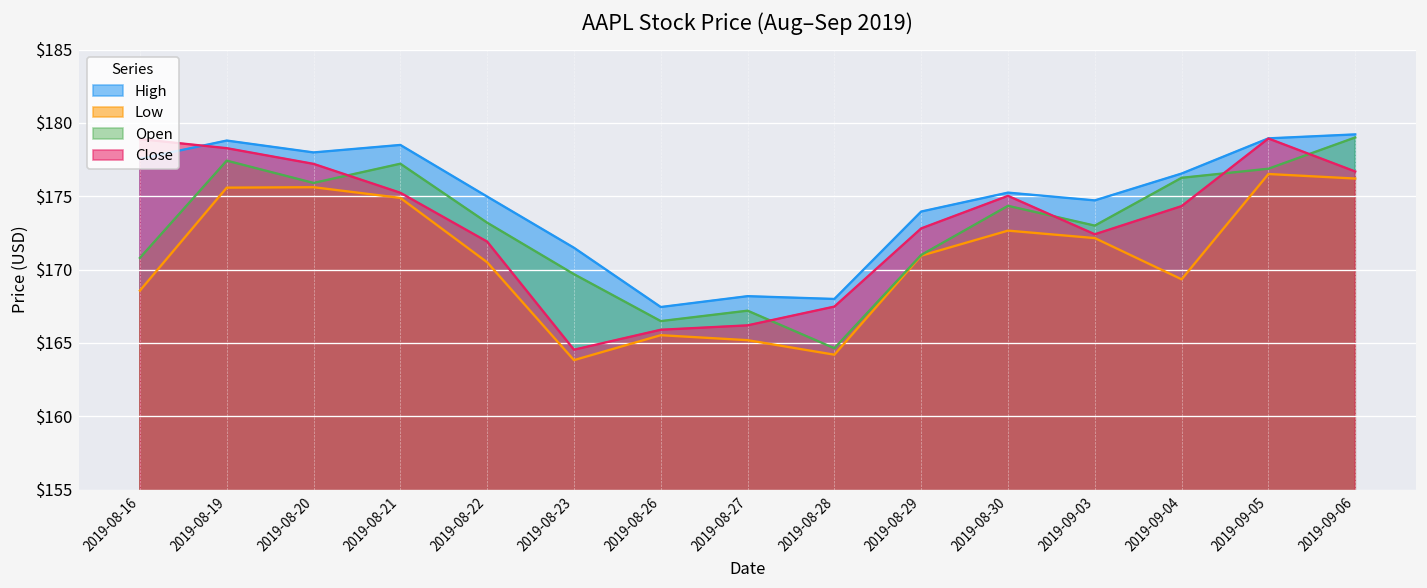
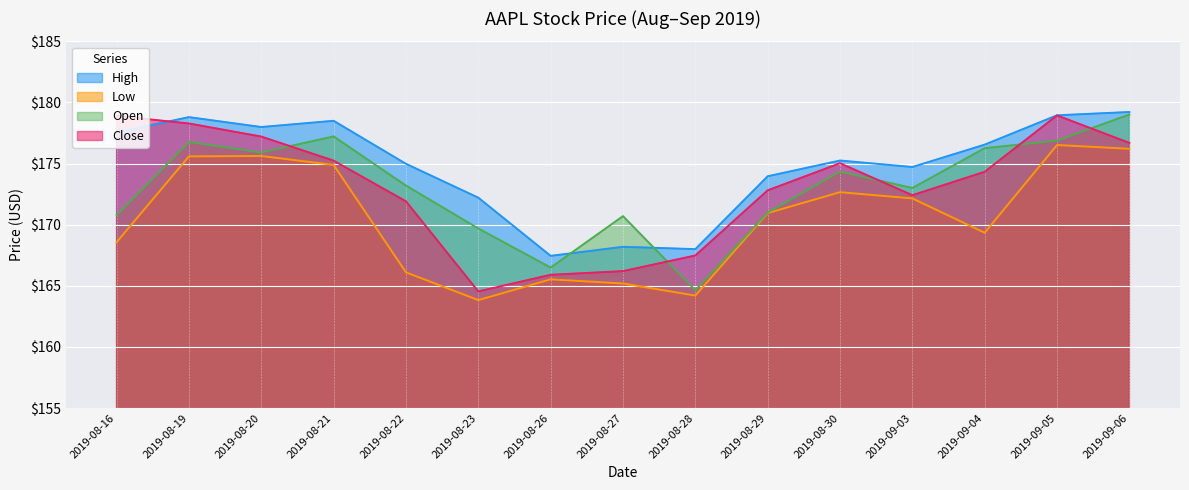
Open, 2019-08-19: $177.4 -> $176.8
Low, 2019-08-22: $170.5 -> $166.1
High, 2019-08-23: $171.5 -> $172.2
Open, 2019-08-27: $167.2 -> $170.7
